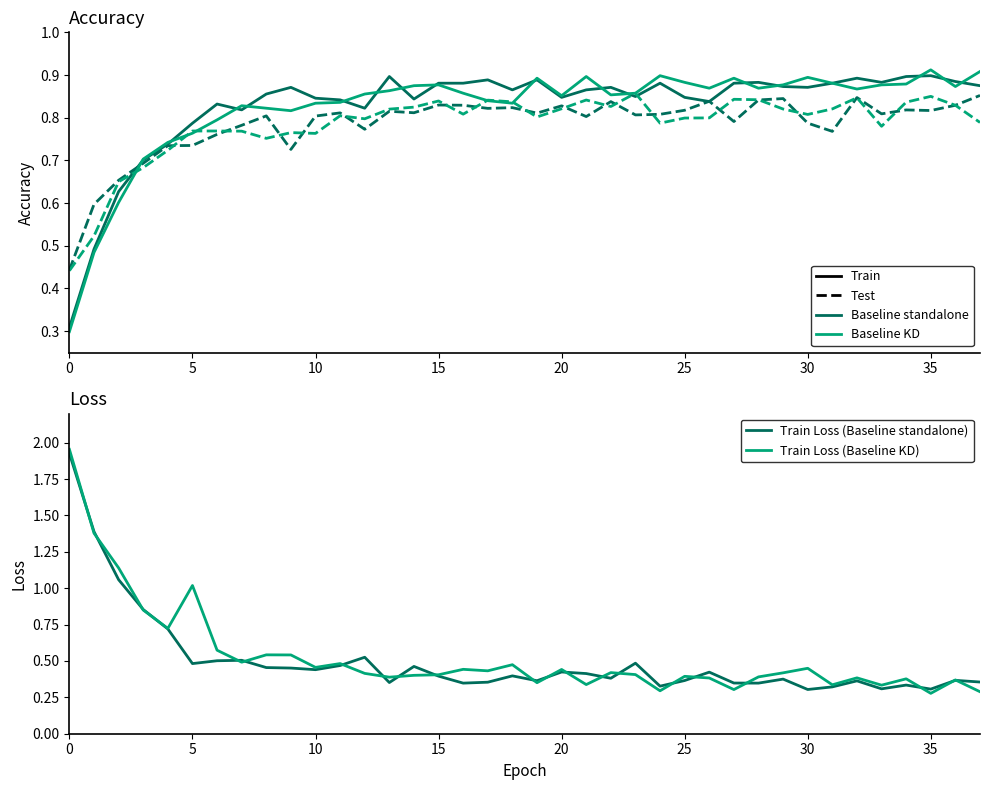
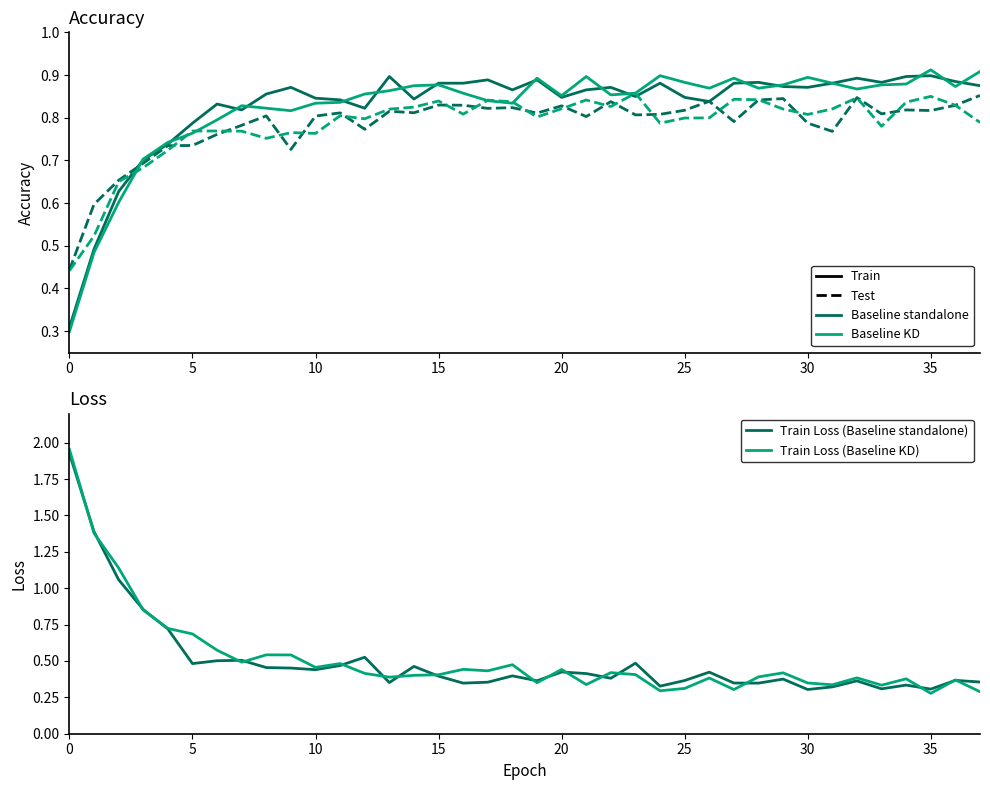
Loss, Train Loss (Baseline KD), 5: 1.02 -> 0.69
Loss, Train Loss (Baseline KD), 25: 0.39 -> 0.31
Loss, Train Loss (Baseline KD), 30: 0.45 -> 0.35
